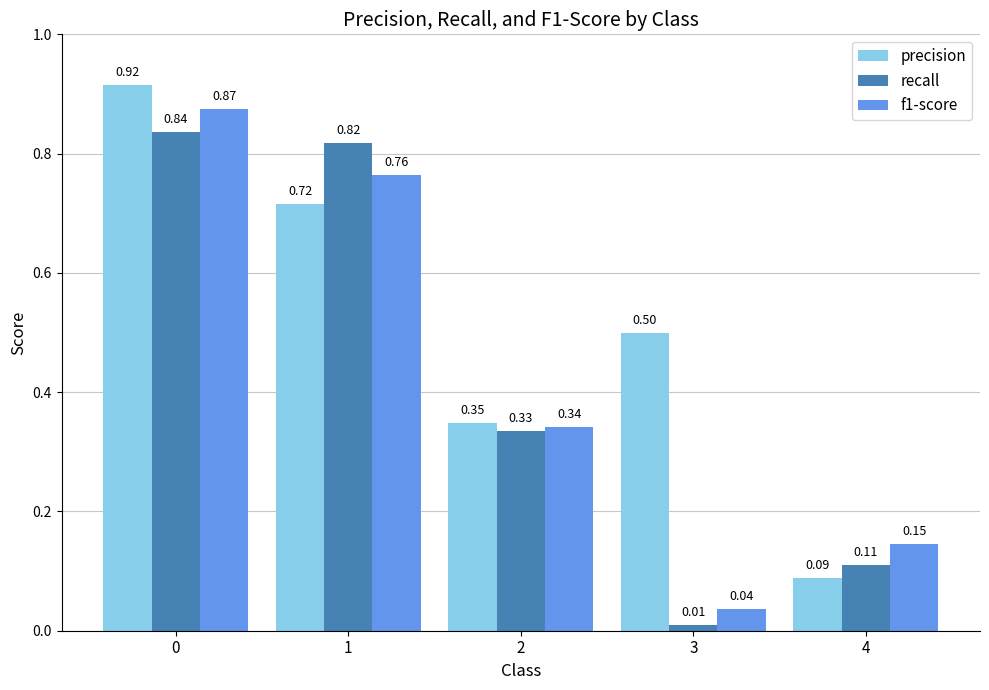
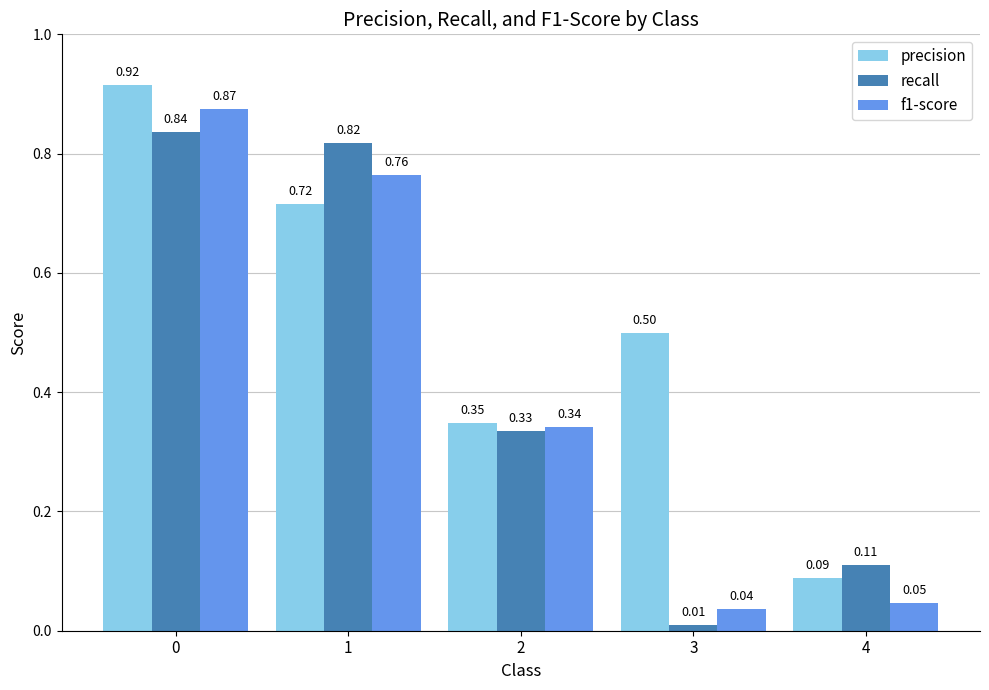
f1-score, 4: 0.15 -> 0.05
